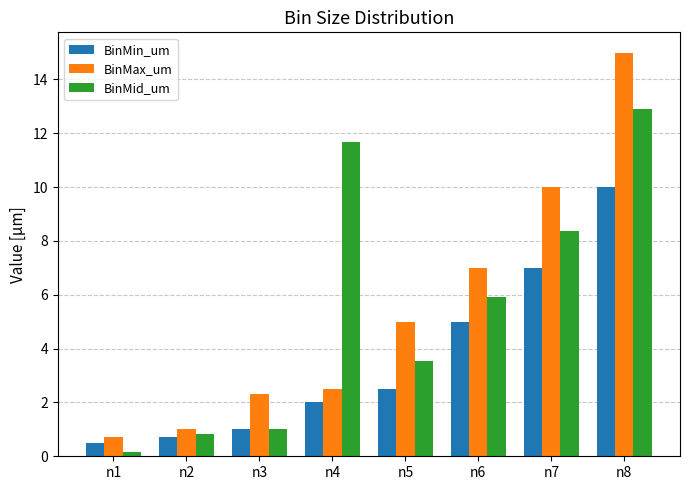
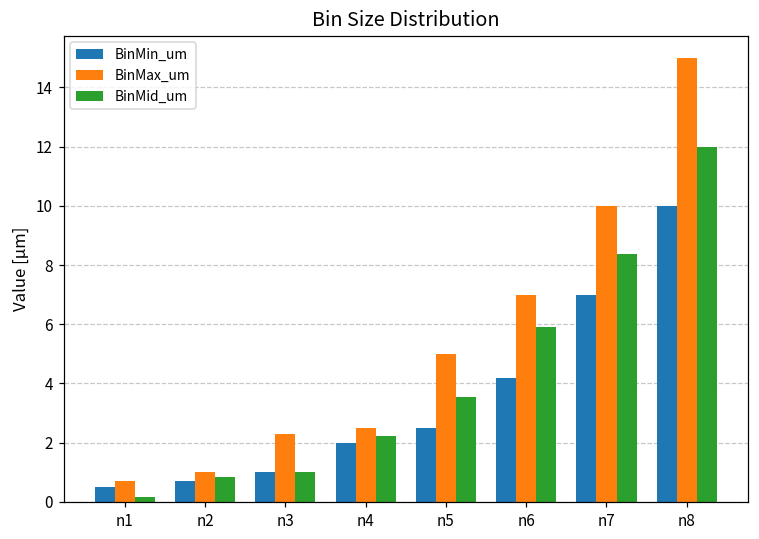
BinMid_um, n4: 11.7 -> 2.2
BinMin_um, n6: 5.0 -> 4.2
BinMid_um, n8: 12.9 -> 12.0
